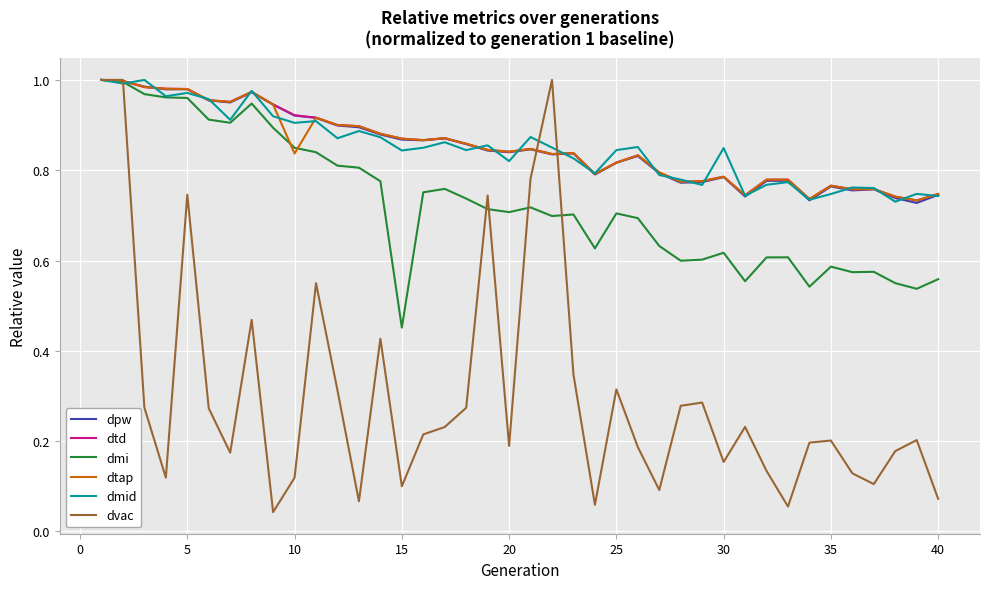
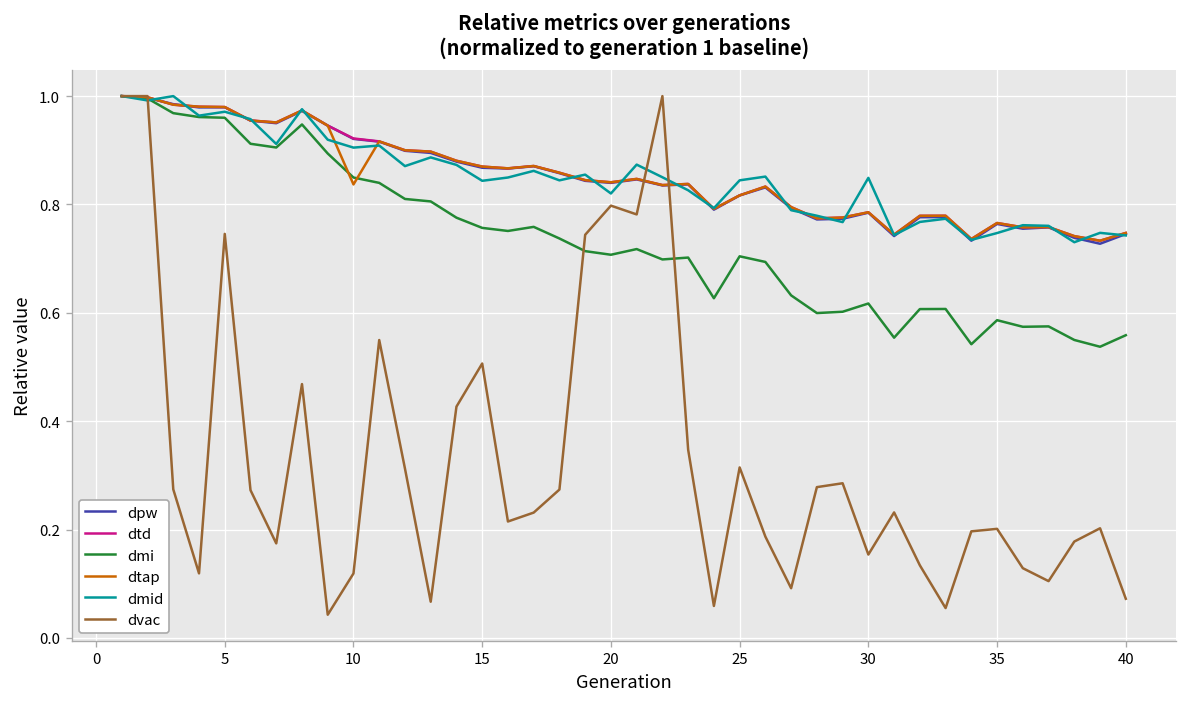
dmi, 15: 0.45 -> 0.76
dvac, 15: 0.10 -> 0.51
dvac, 20: 0.19 -> 0.80
